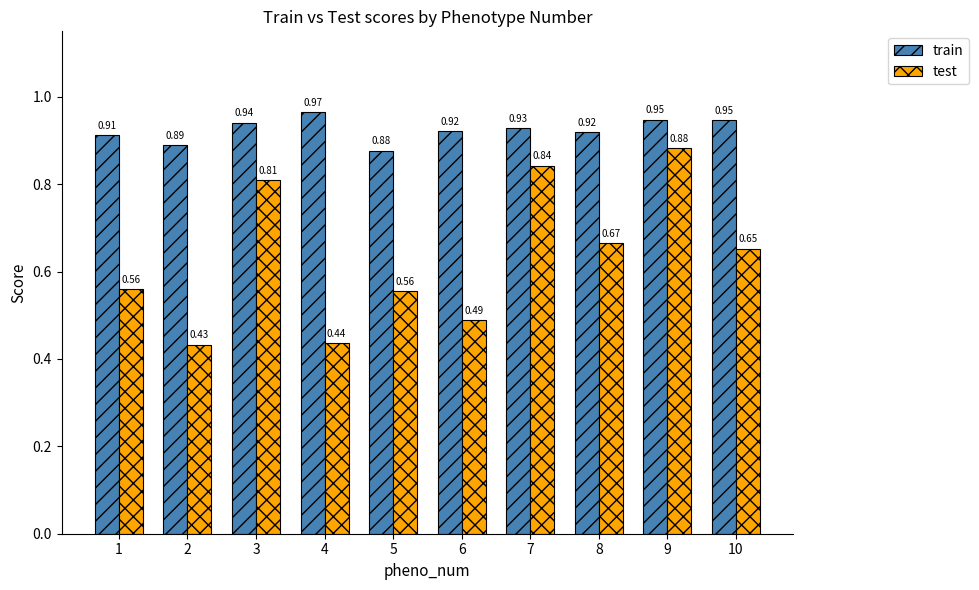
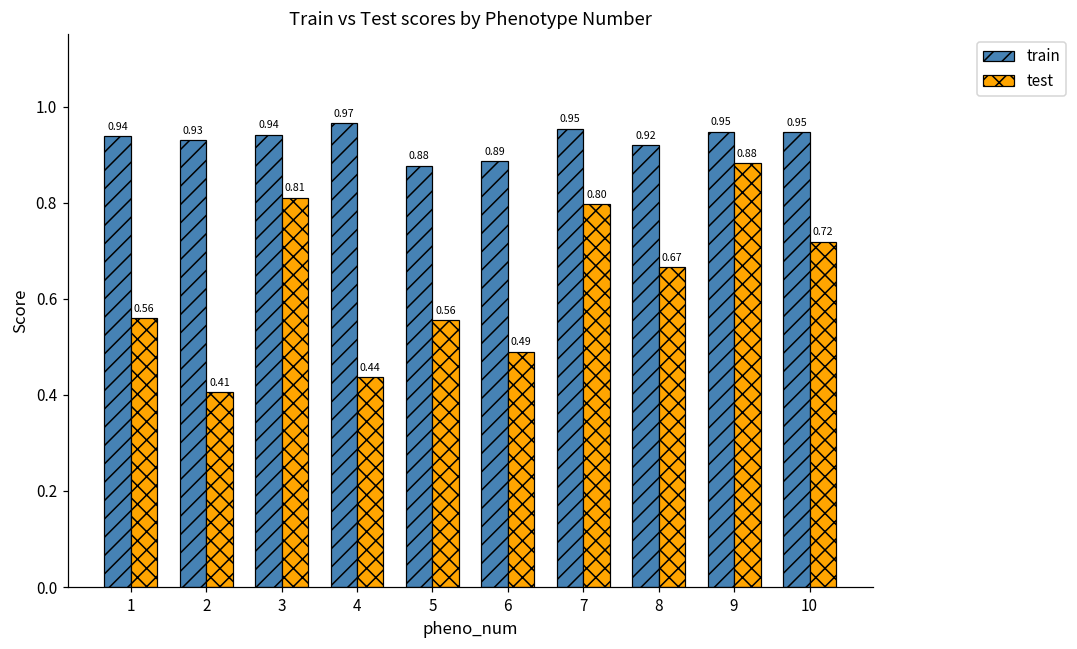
train, 1: 0.91 -> 0.94
train, 2: 0.89 -> 0.93
test, 2: 0.43 -> 0.41
train, 6: 0.92 -> 0.89
train, 7: 0.93 -> 0.95
test, 7: 0.84 -> 0.80
test, 10: 0.65 -> 0.72
